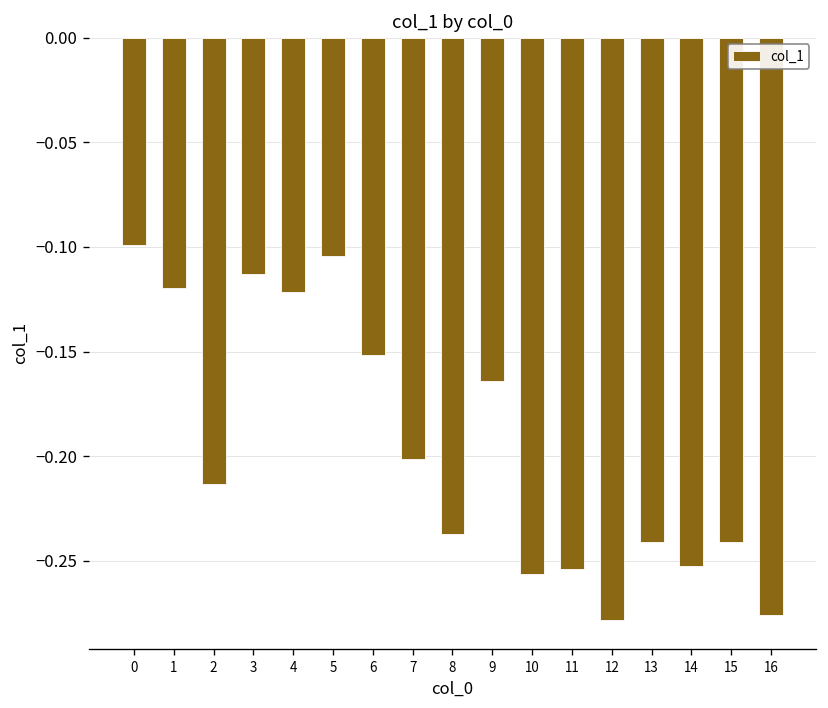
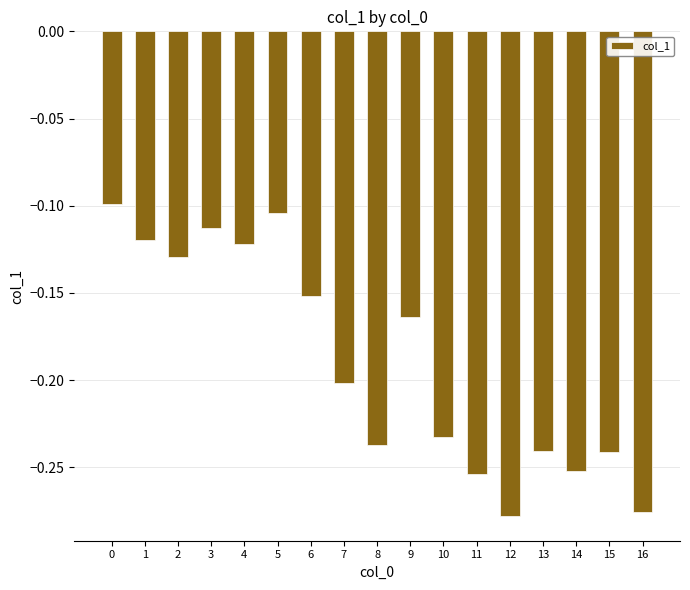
2: -0.213 -> -0.130
10: -0.257 -> -0.232
